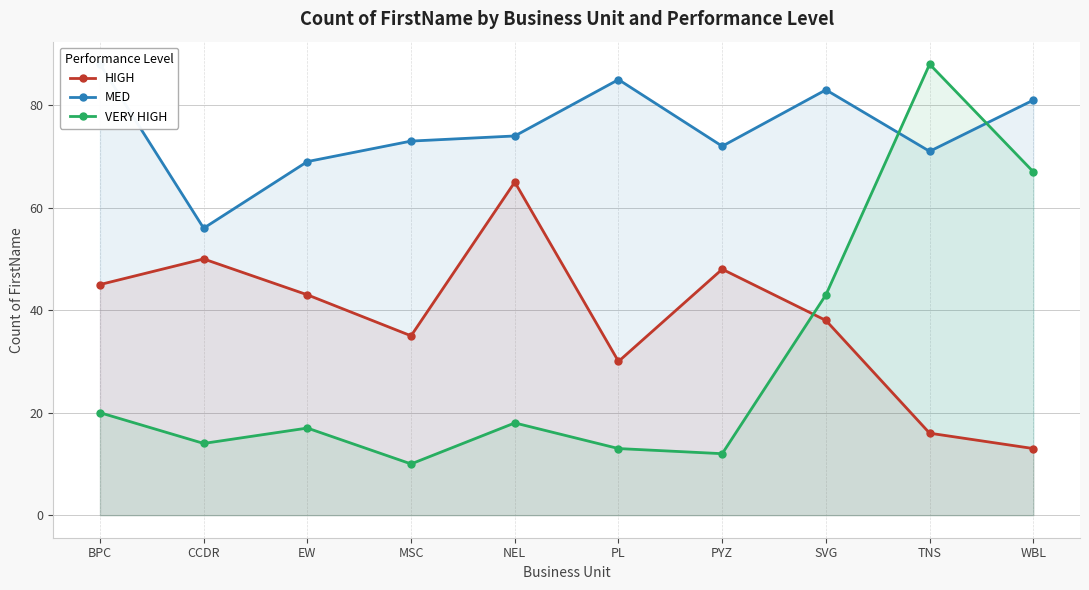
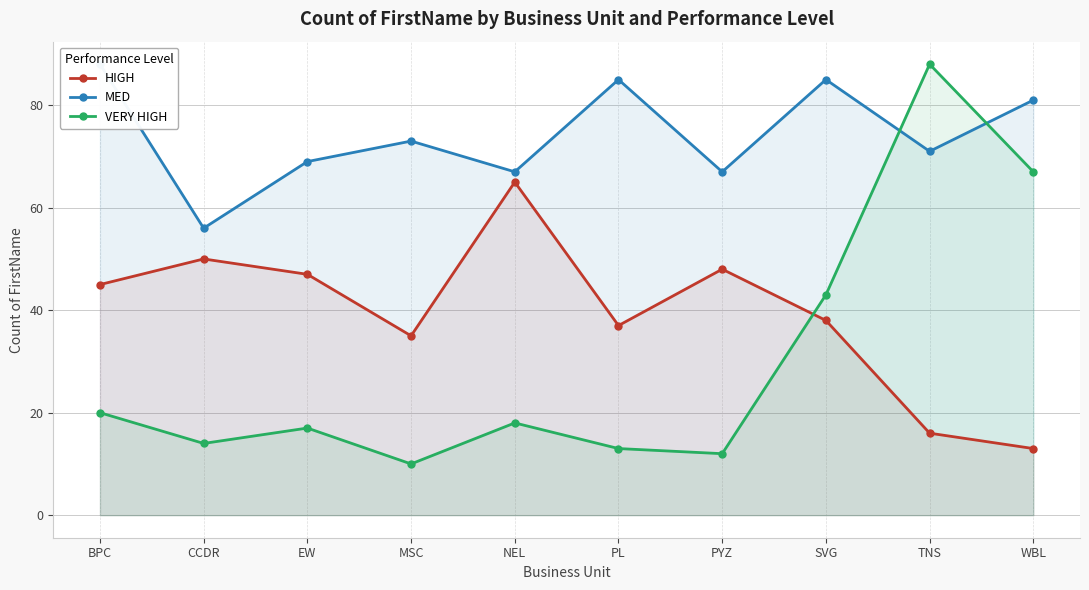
HIGH, EW: 43 -> 47
MED, NEL: 74 -> 67
HIGH, PL: 30 -> 37
MED, PYZ: 72 -> 67
MED, SVG: 83 -> 85
